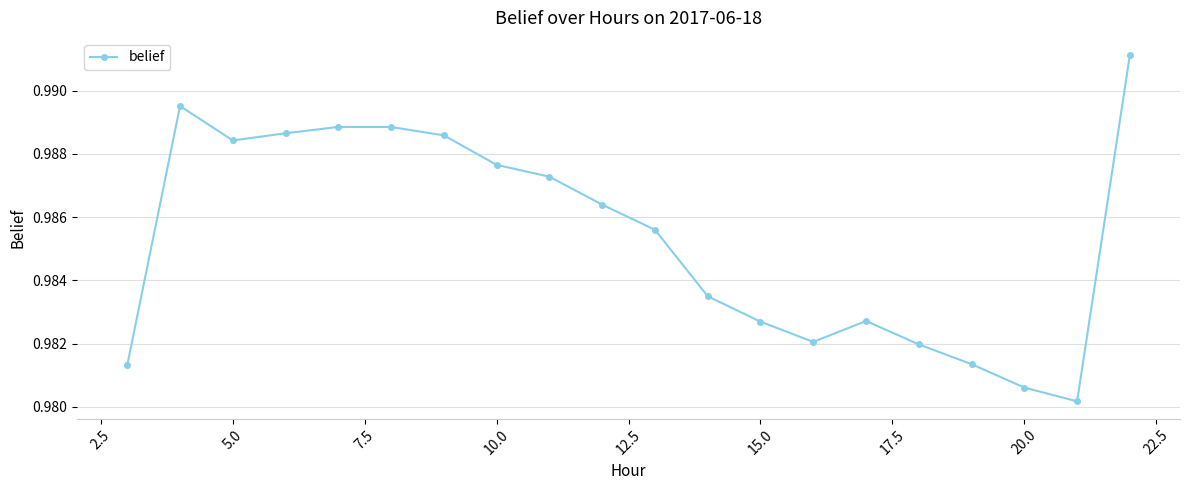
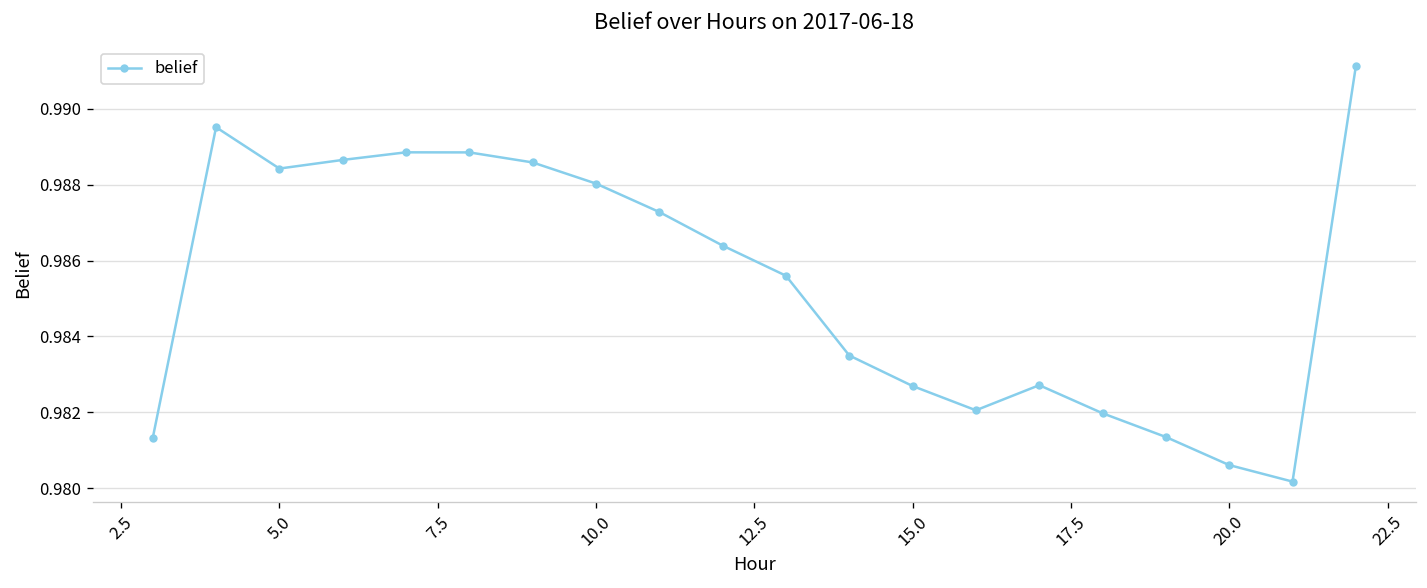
10.0: 0.9877 -> 0.9880
